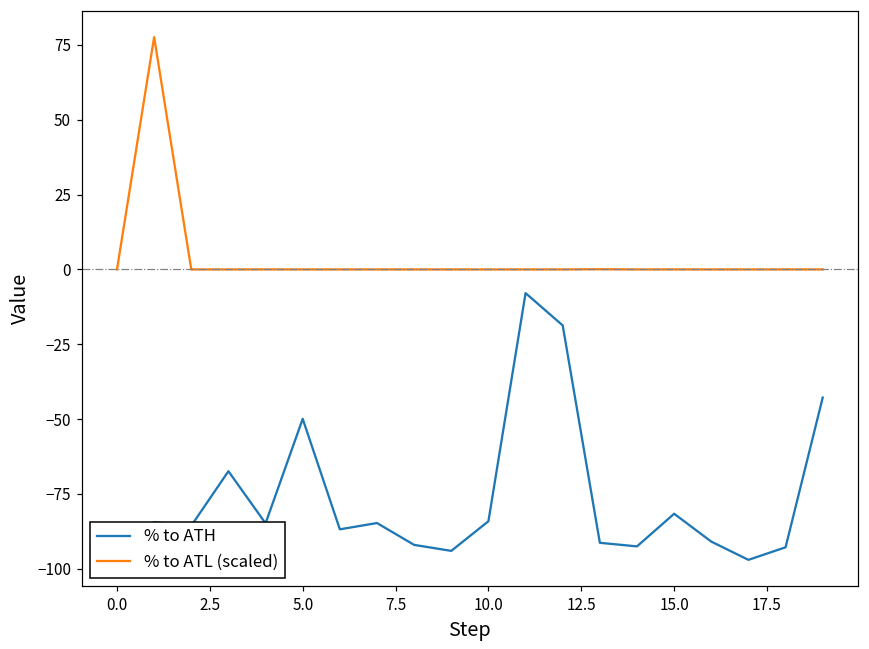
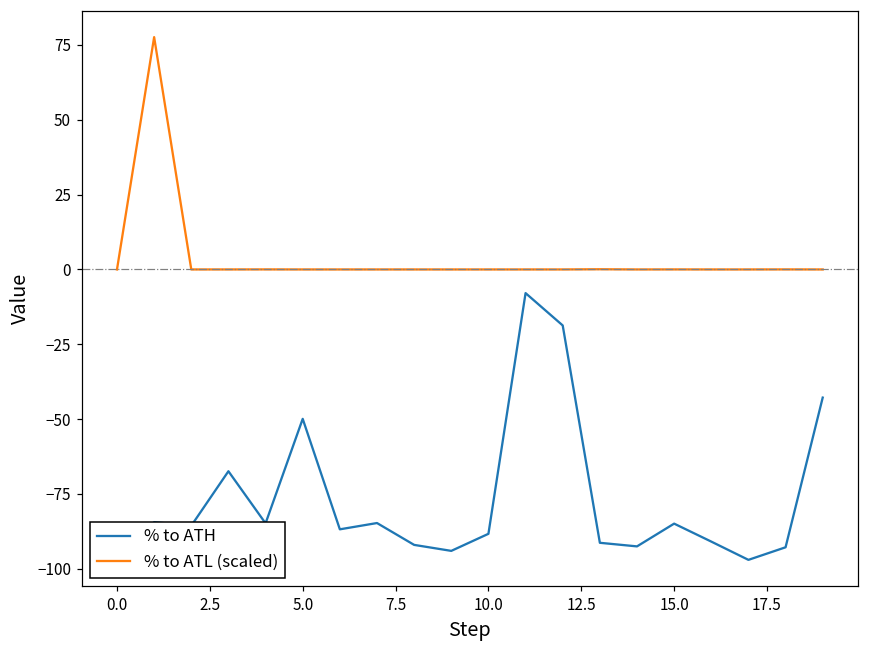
% to ATH, 10.0: -84 -> -88
% to ATH, 15.0: -82 -> -85
